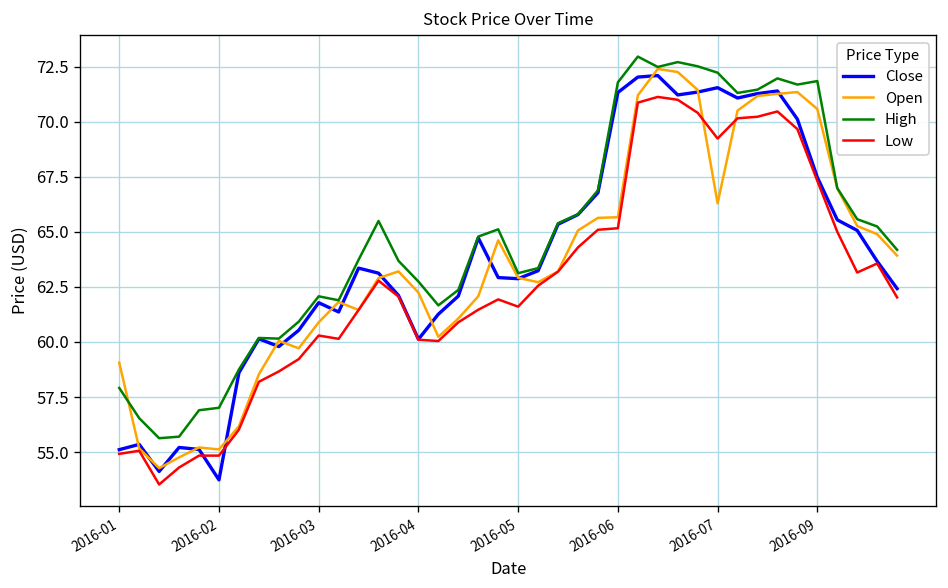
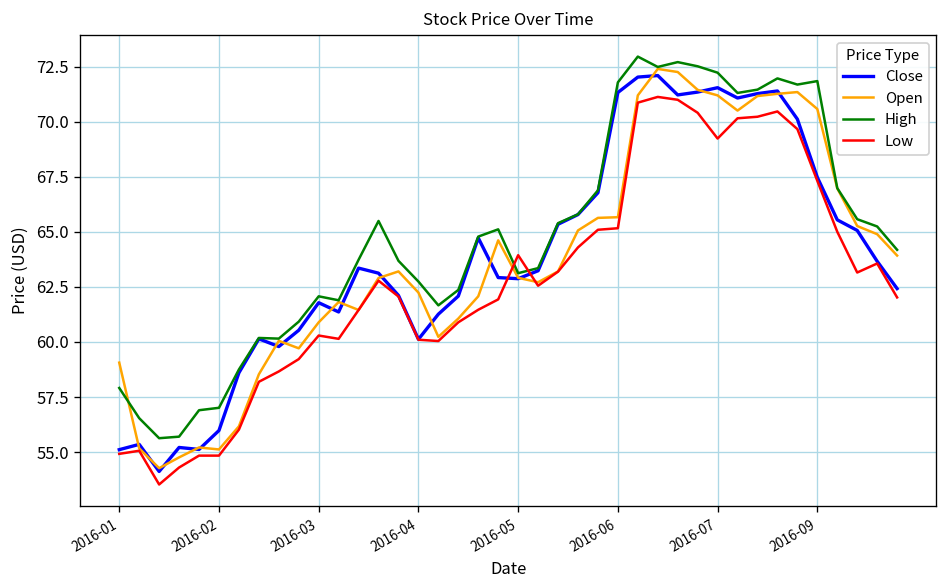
Close, 2016-02: 53.7 -> 56.0
Low, 2016-05: 61.6 -> 63.9
Open, 2016-07: 66.3 -> 71.2
